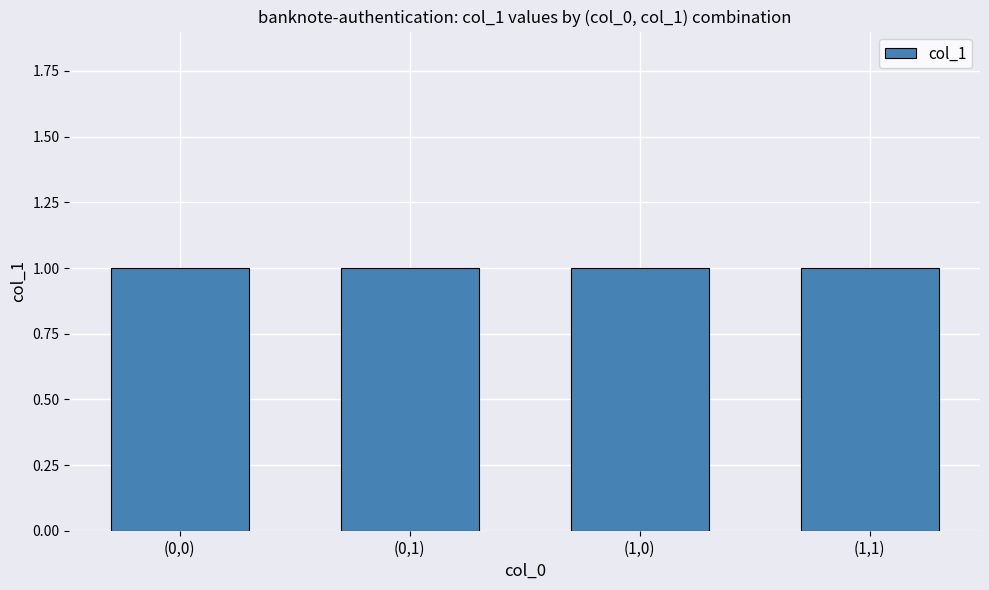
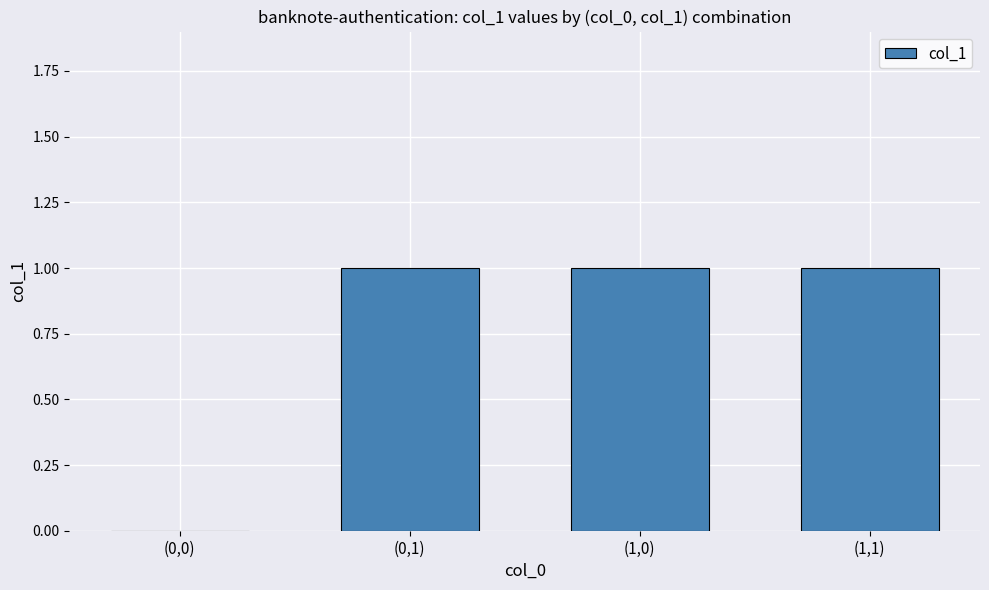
(0,0): 1 -> 0
